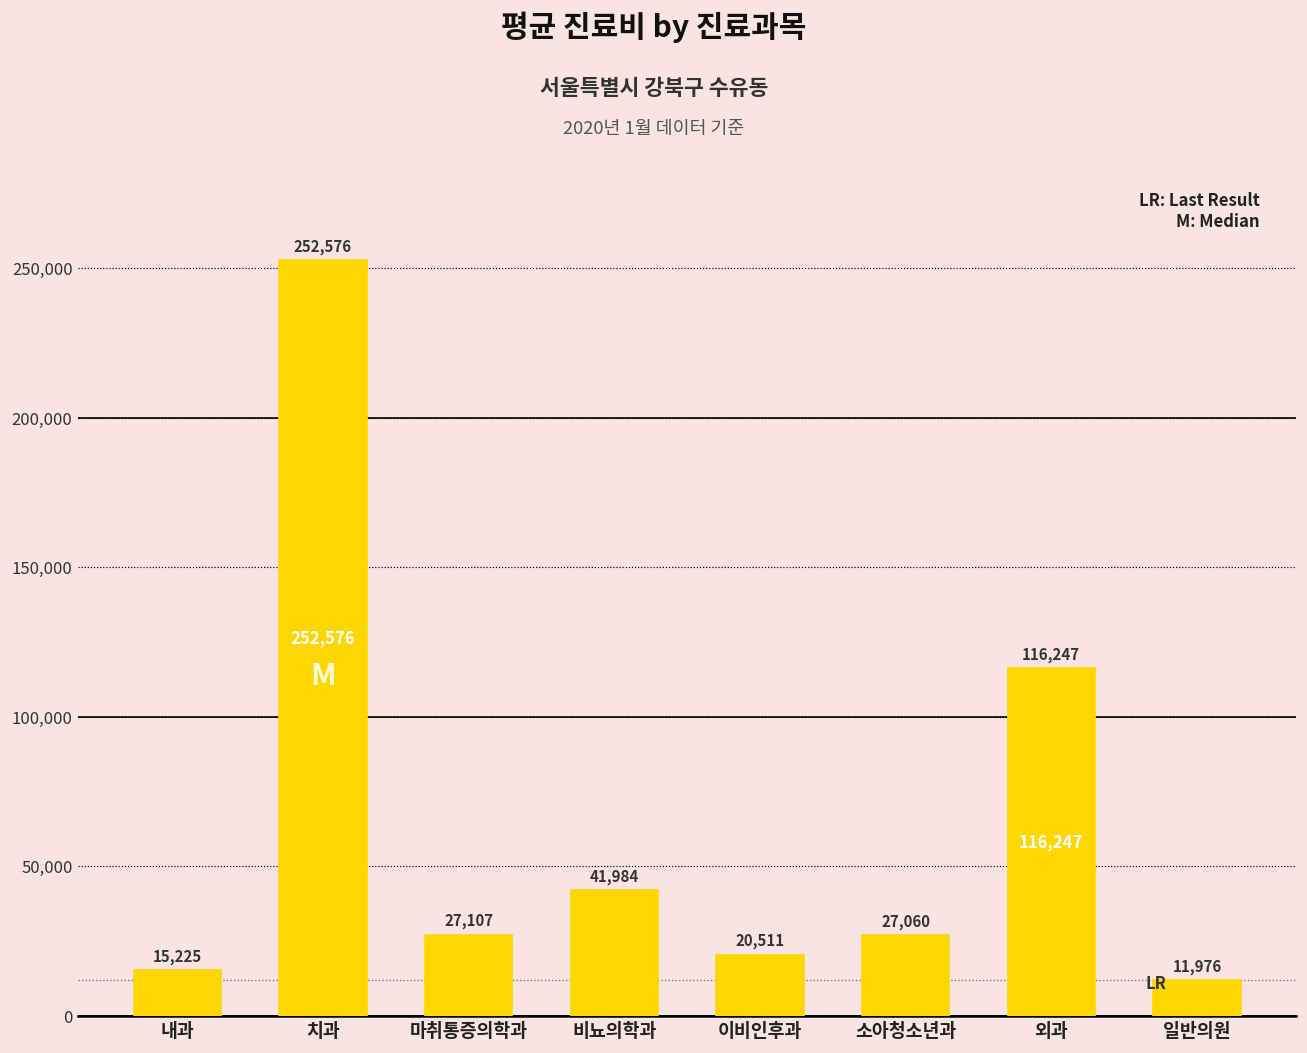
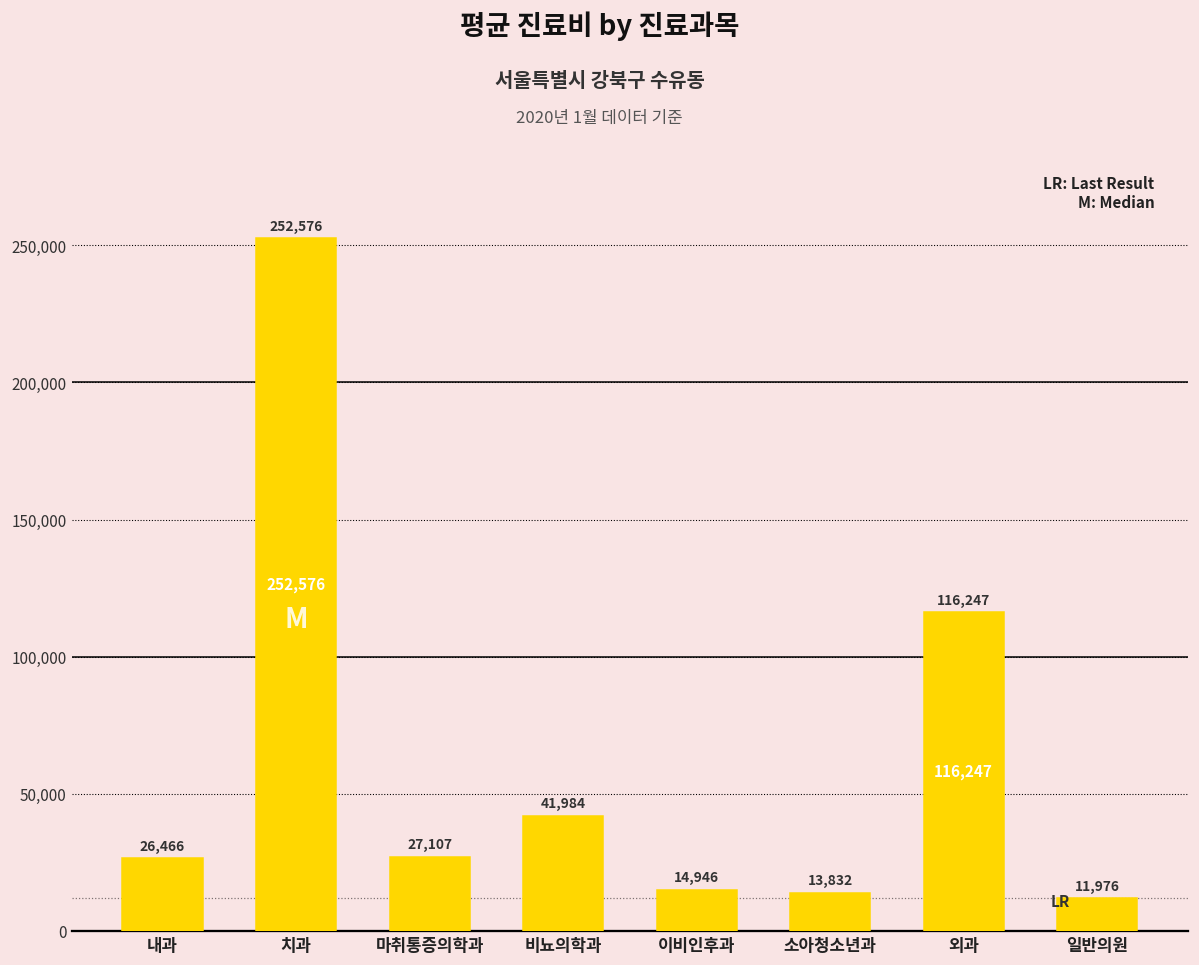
내과: 15,225 -> 26,466
이비인후과: 20,511 -> 14,946
소아청소년과: 27,060 -> 13,832
